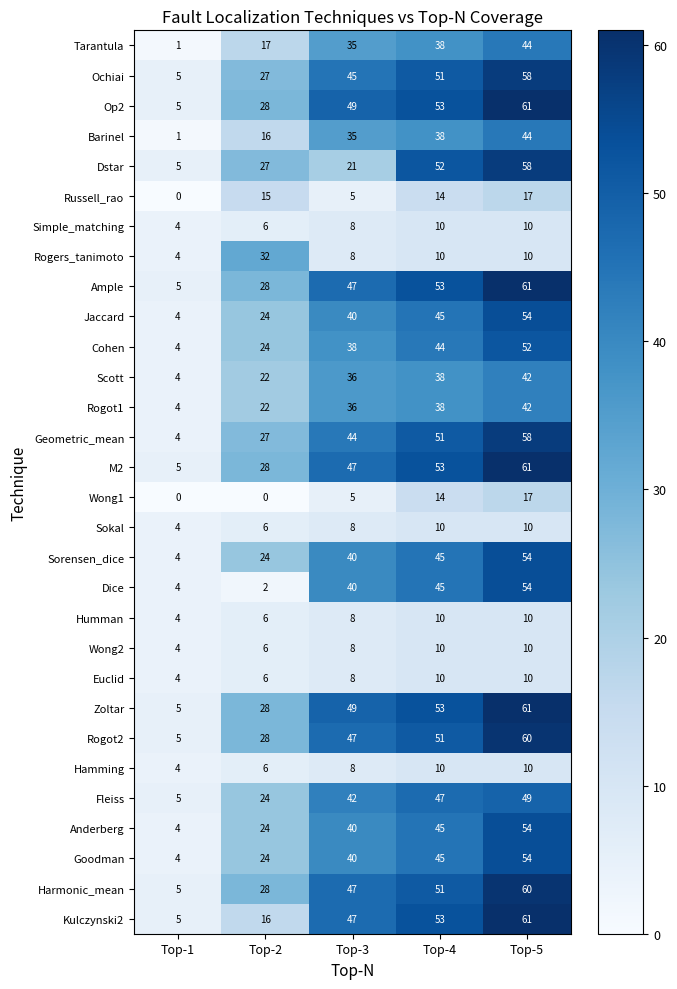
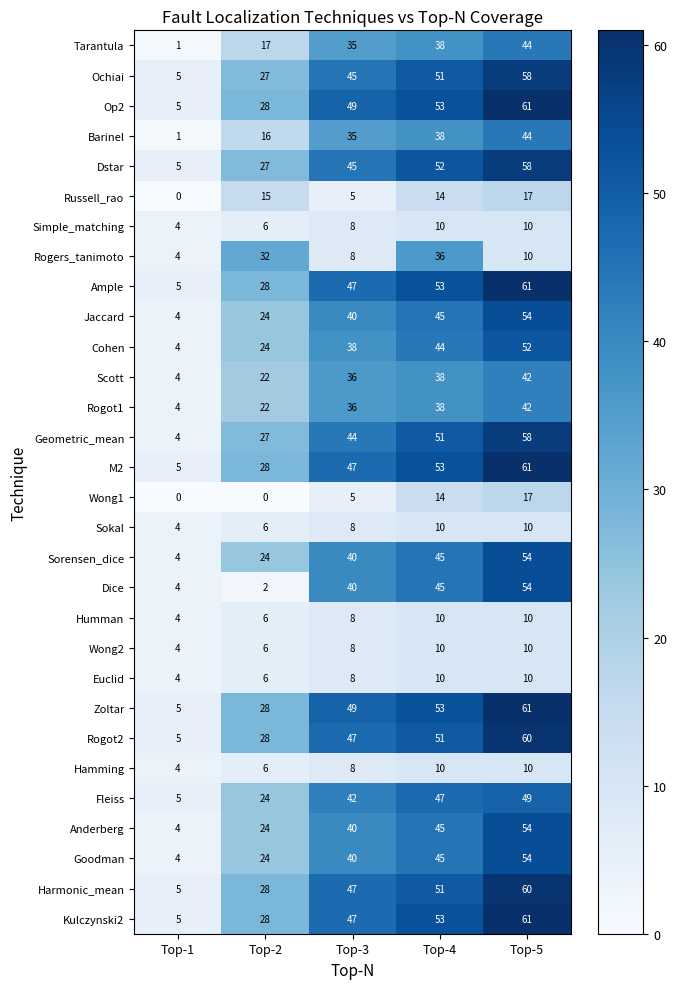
Dstar, Top-3: 21 -> 45
Rogers_tanimoto, Top-4: 10 -> 36
Kulczynski2, Top-2: 16 -> 28
